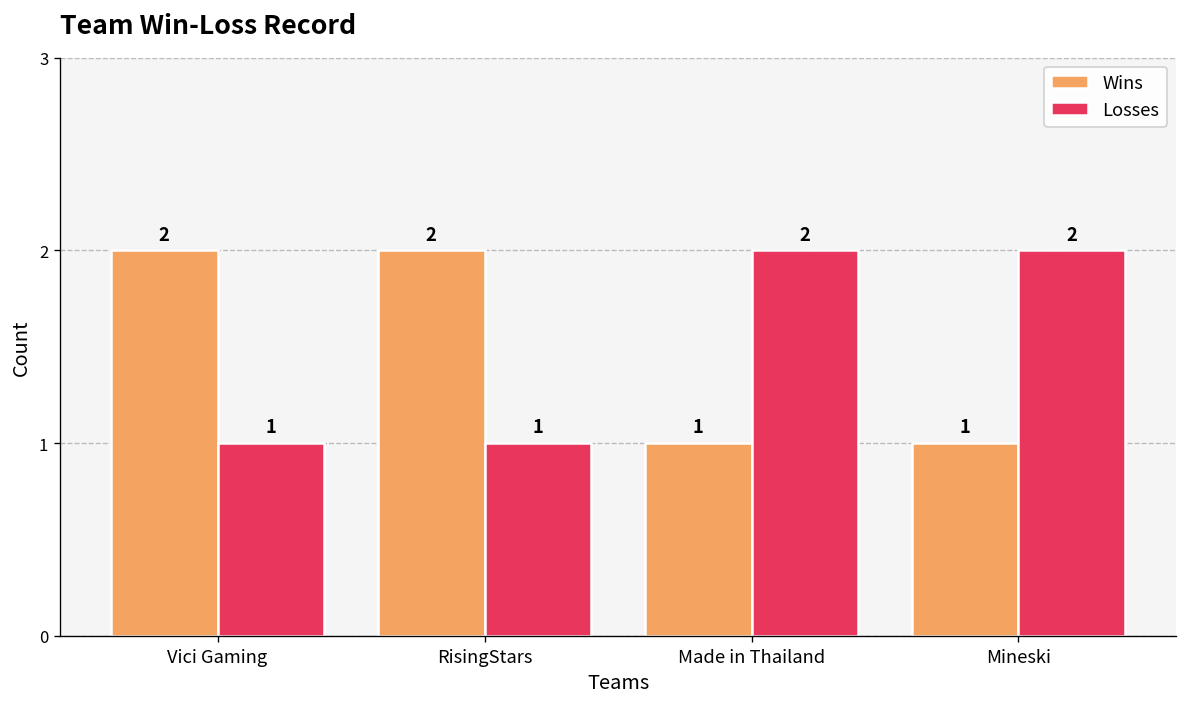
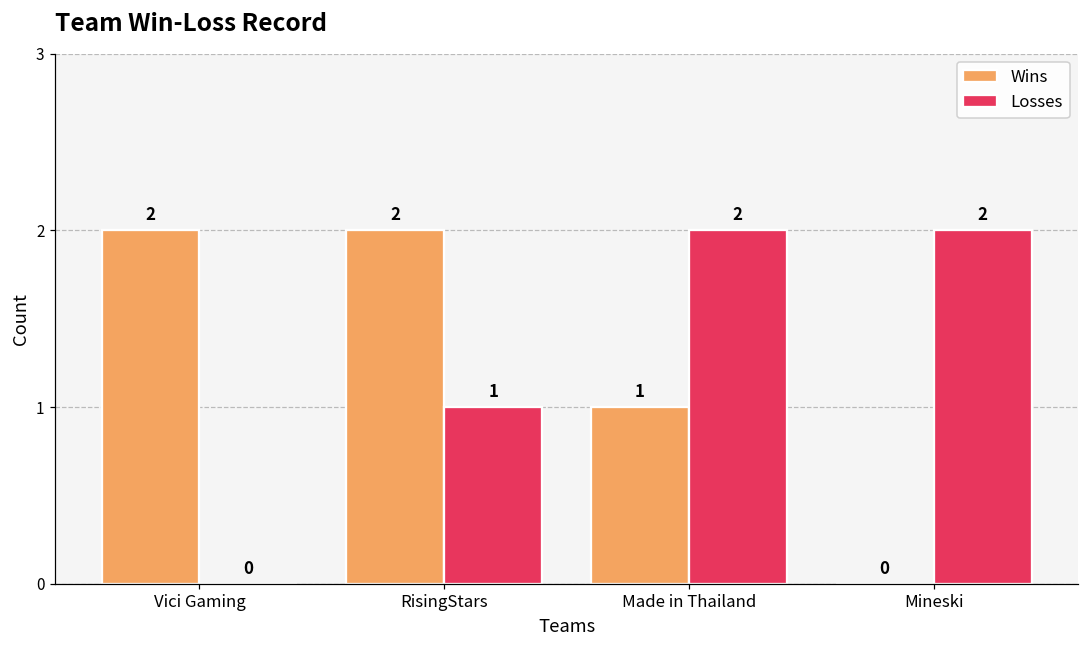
Losses, Vici Gaming: 1 -> 0
Wins, Mineski: 1 -> 0
